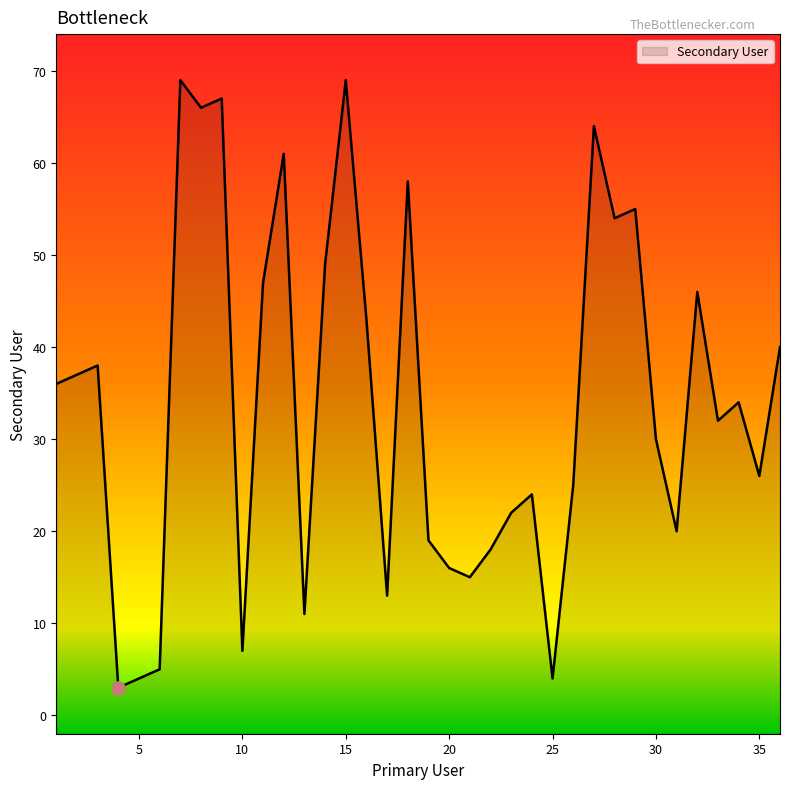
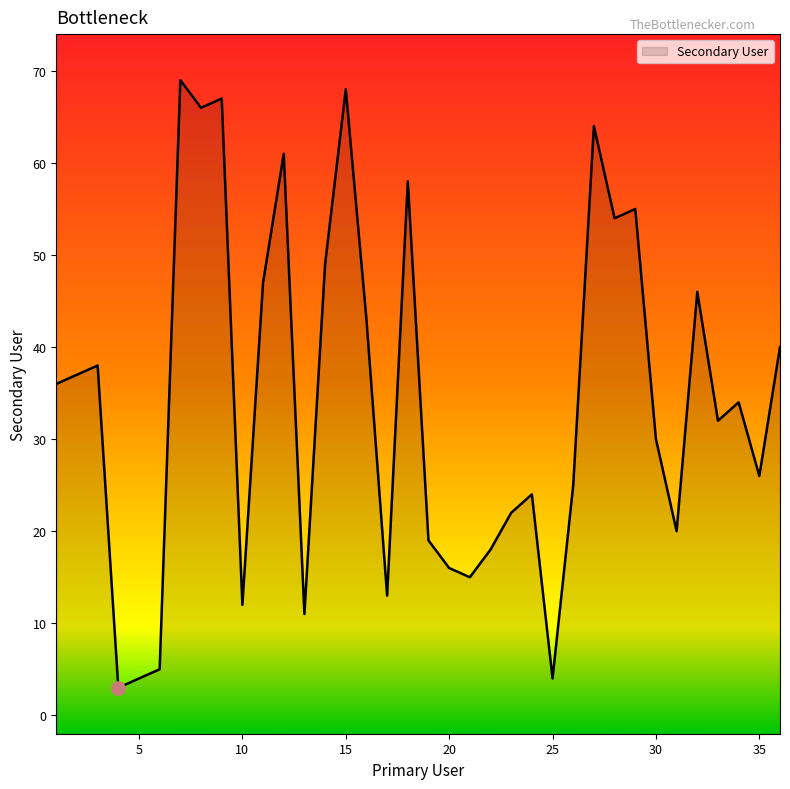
Secondary User, 10: 7 -> 12
Secondary User, 15: 69 -> 68
